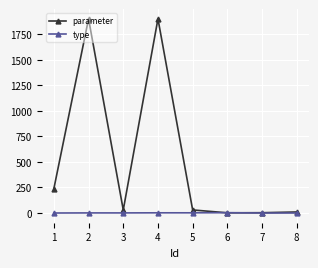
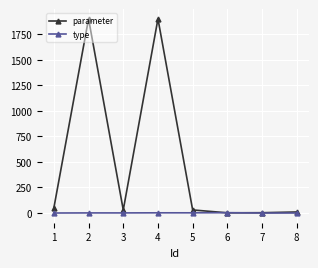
parameter, 1: 240 -> 50
